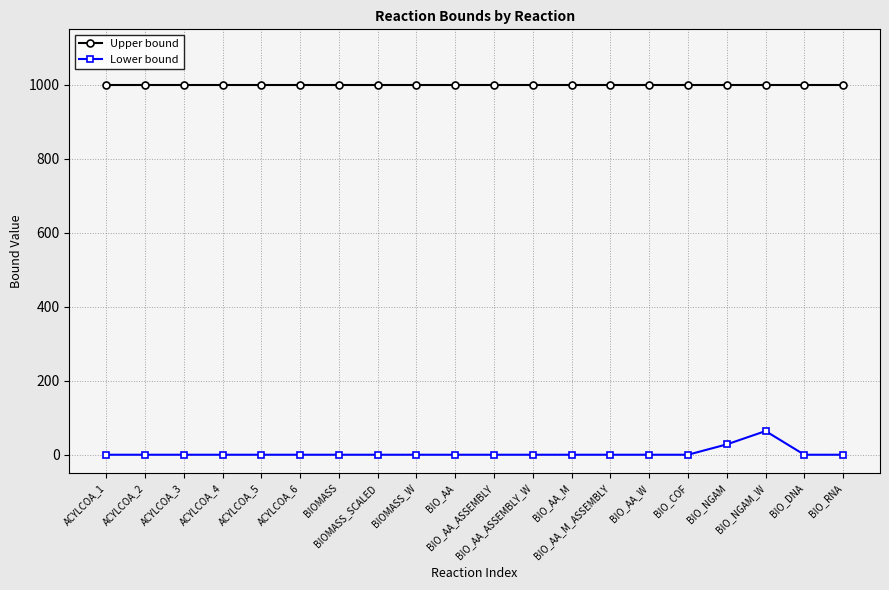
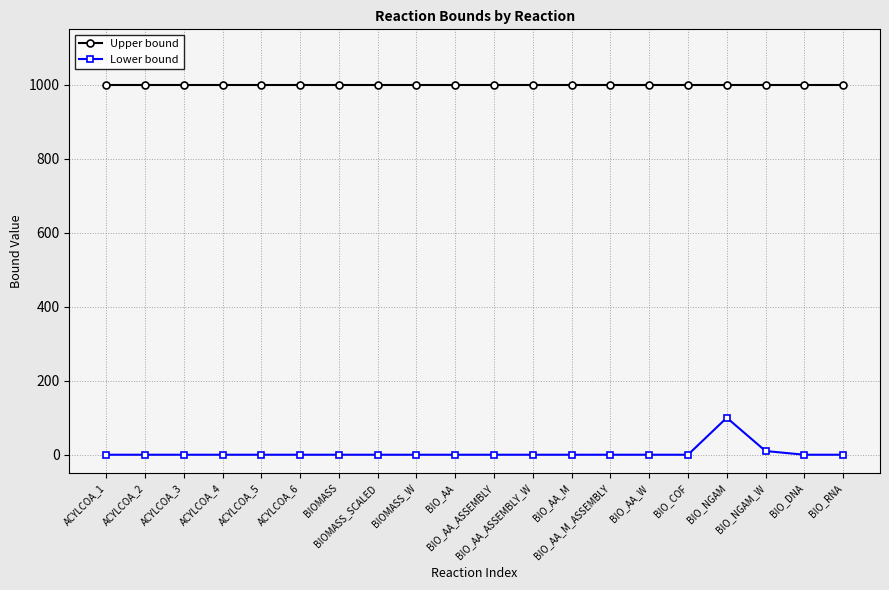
Lower bound, BIO_NGAM: 30 -> 100
Lower bound, BIO_NGAM_W: 60 -> 10
